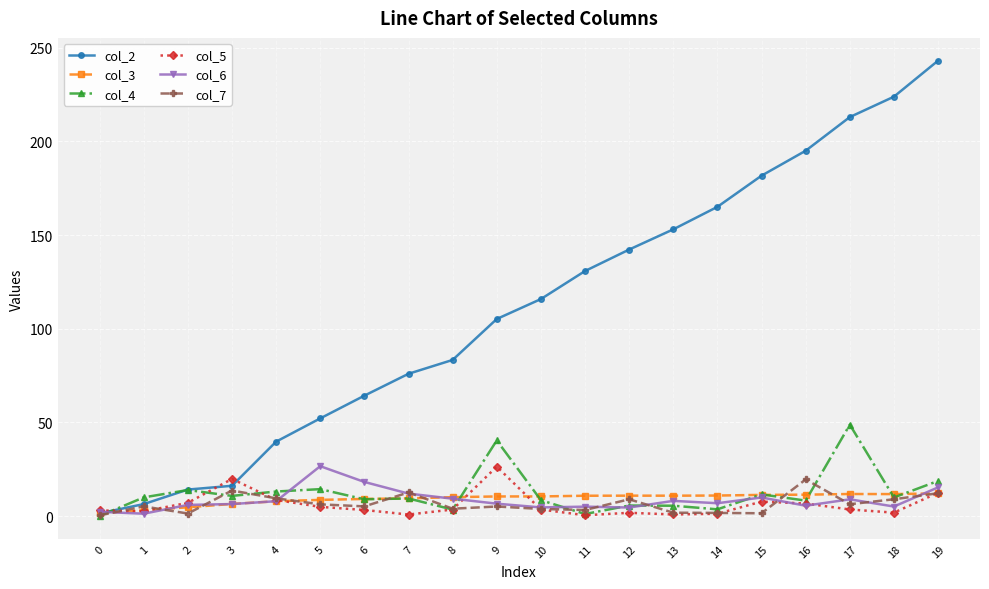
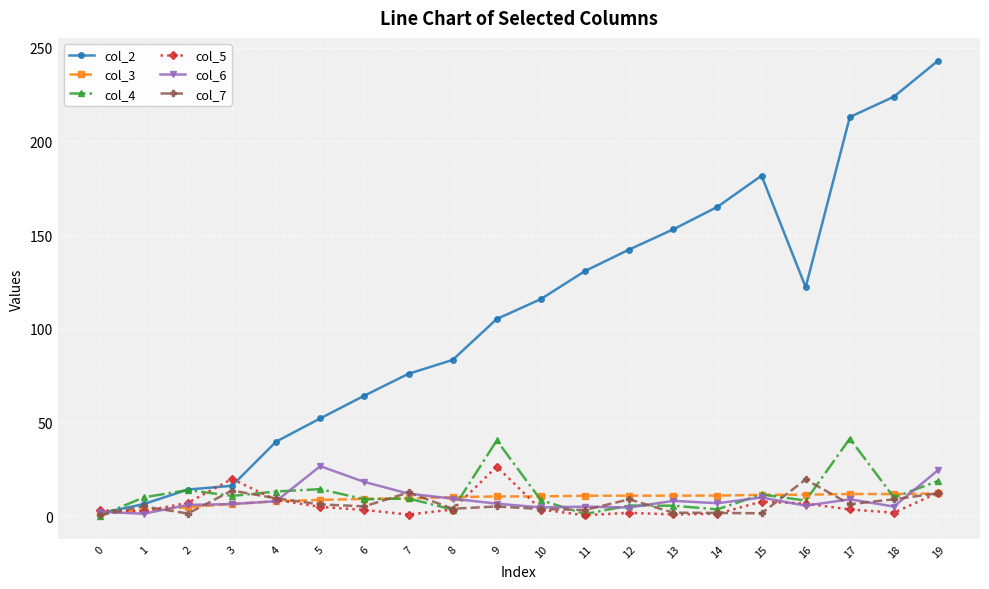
col_2, 16: 195 -> 122
col_4, 17: 49 -> 41
col_6, 19: 15 -> 25
